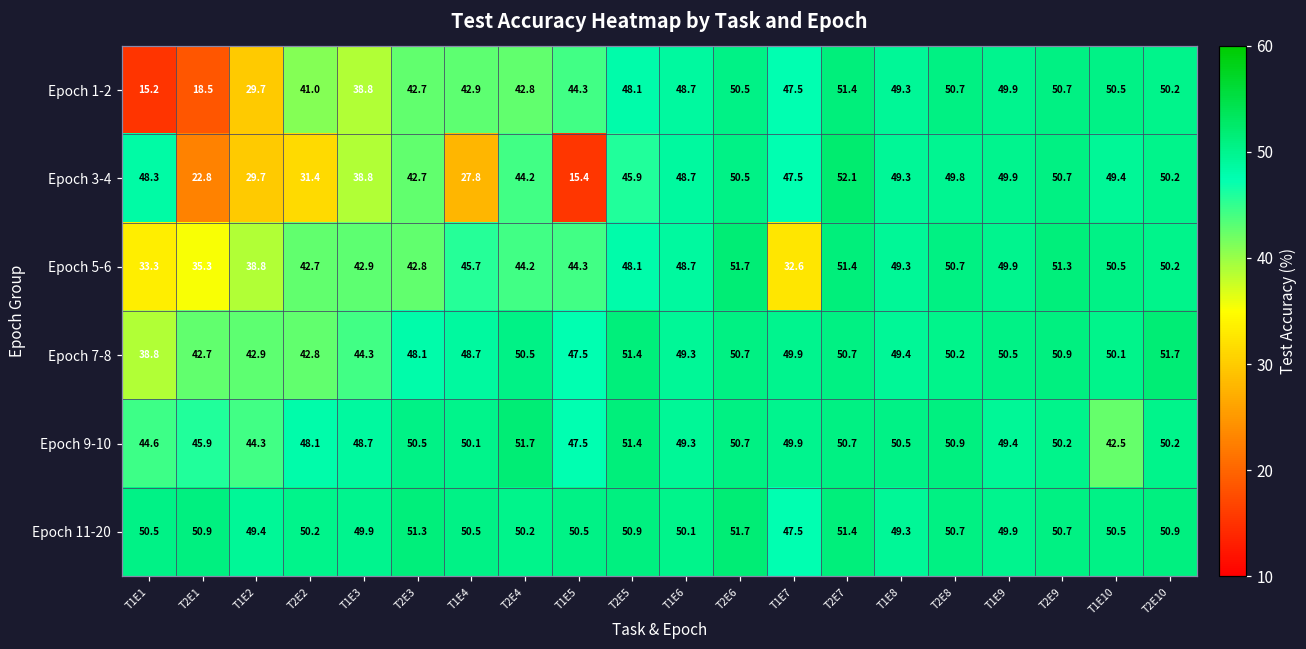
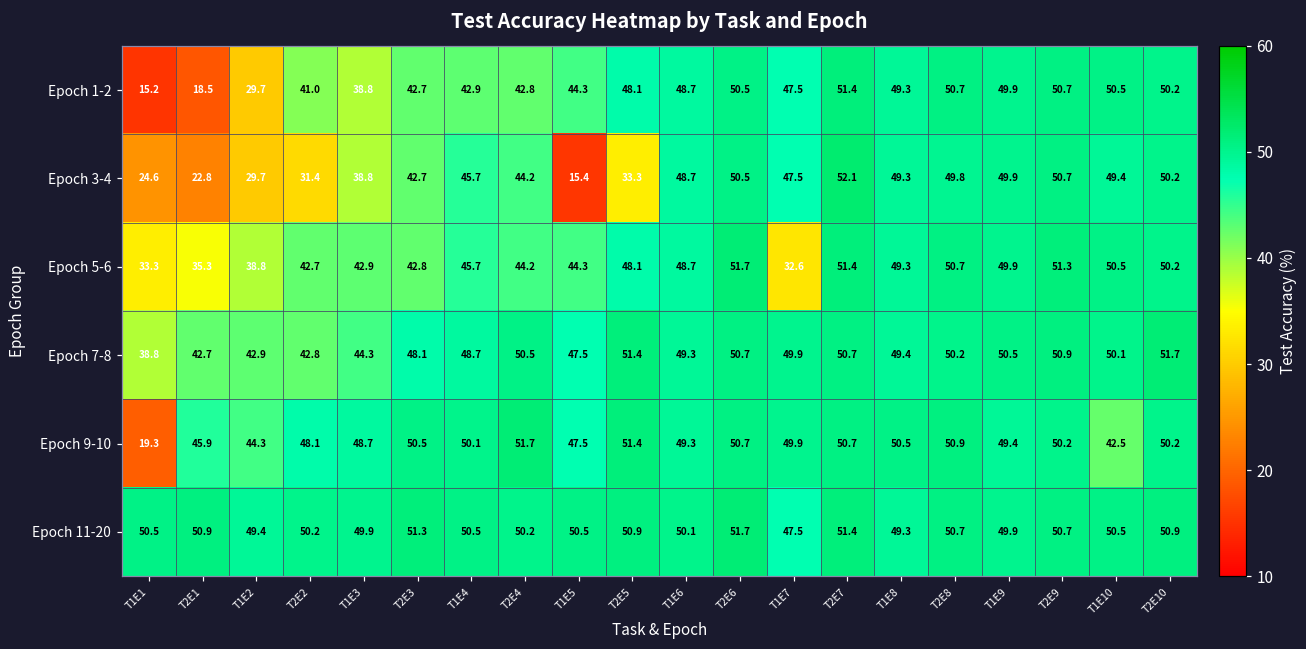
Epoch 3-4, T1E1: 48.3 -> 24.6
Epoch 3-4, T1E4: 27.8 -> 45.7
Epoch 3-4, T2E5: 45.9 -> 33.3
Epoch 9-10, T1E1: 44.6 -> 19.3
